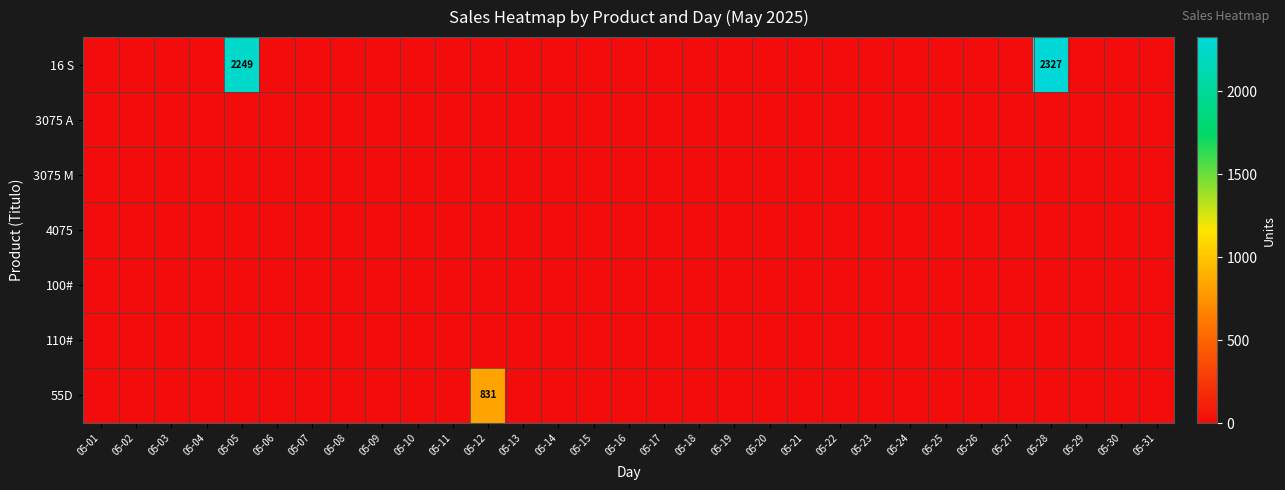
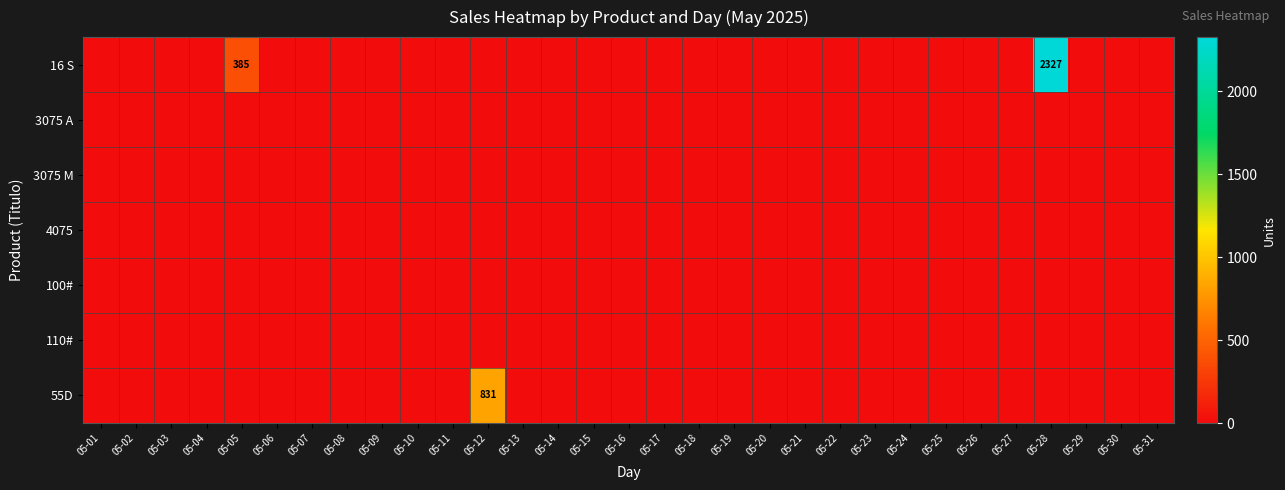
16 S, 05-05: 2249 -> 385
